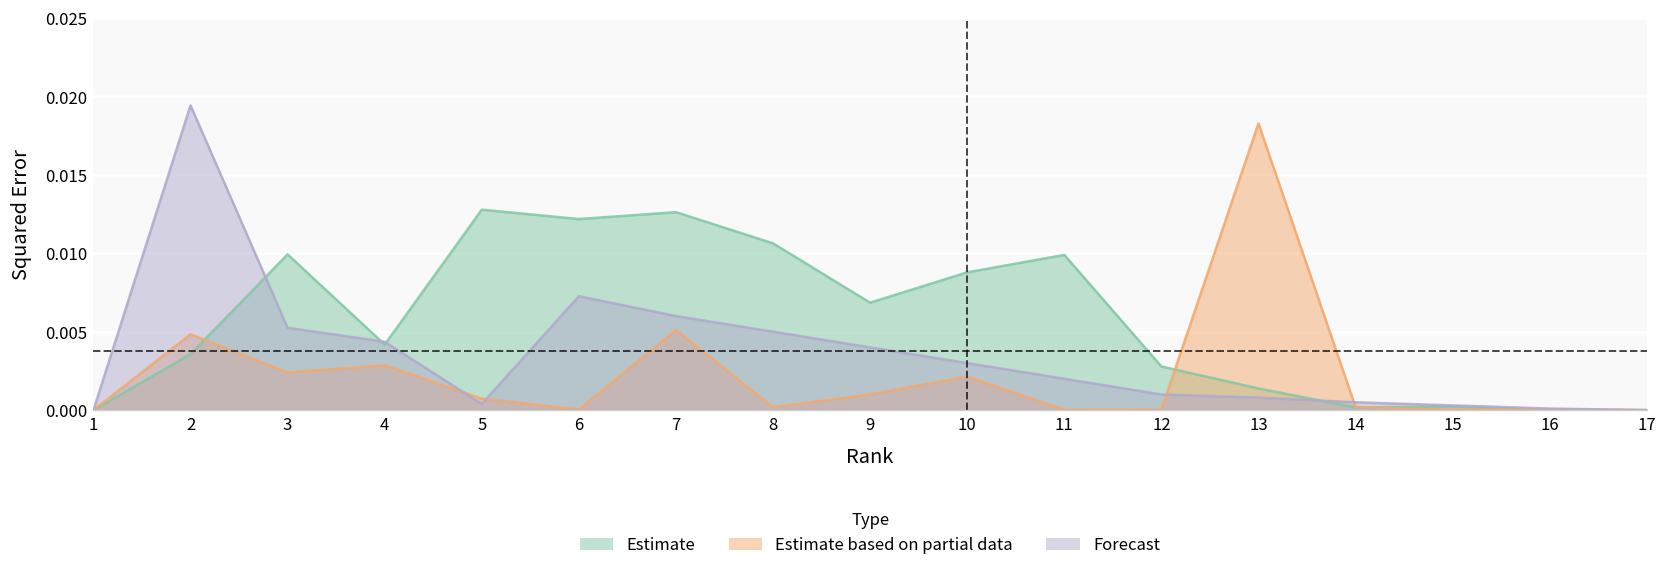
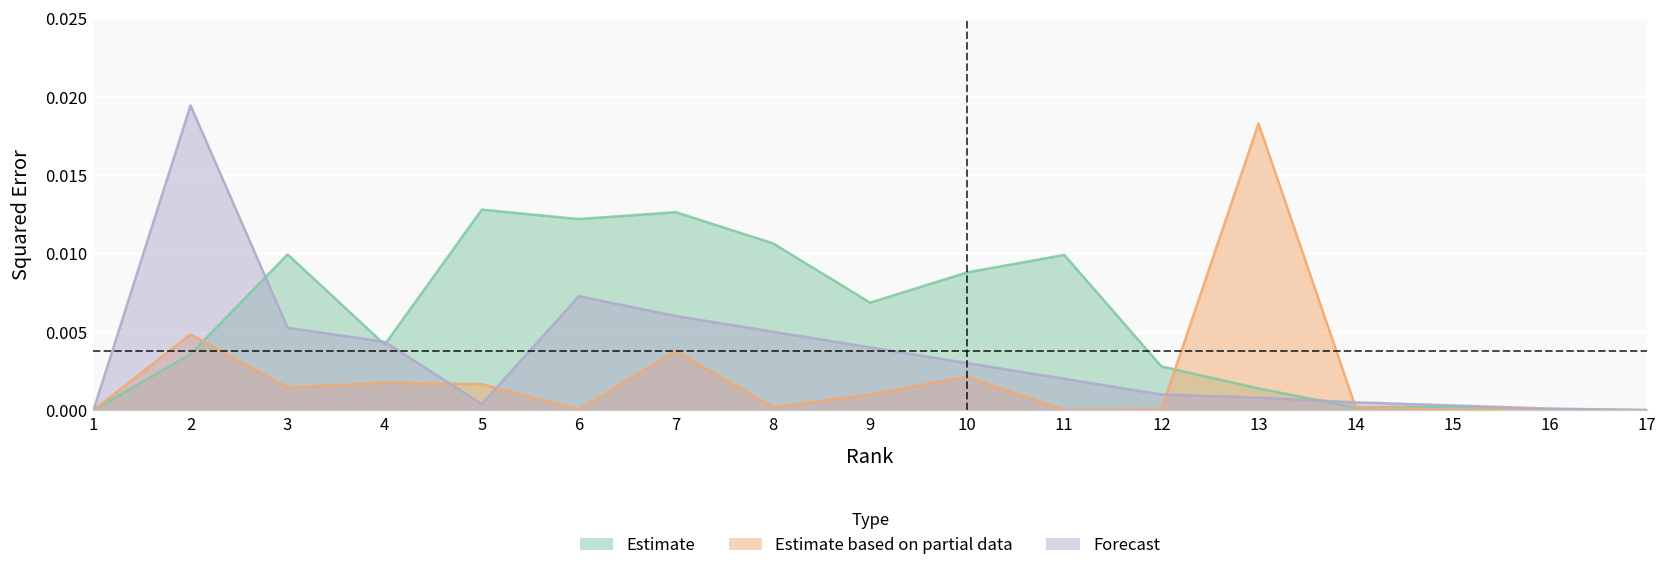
Estimate based on partial data, 3: 0.0024 -> 0.0015
Estimate based on partial data, 4: 0.0029 -> 0.0017
Estimate based on partial data, 5: 0.0007 -> 0.0017
Estimate based on partial data, 7: 0.0051 -> 0.0038
